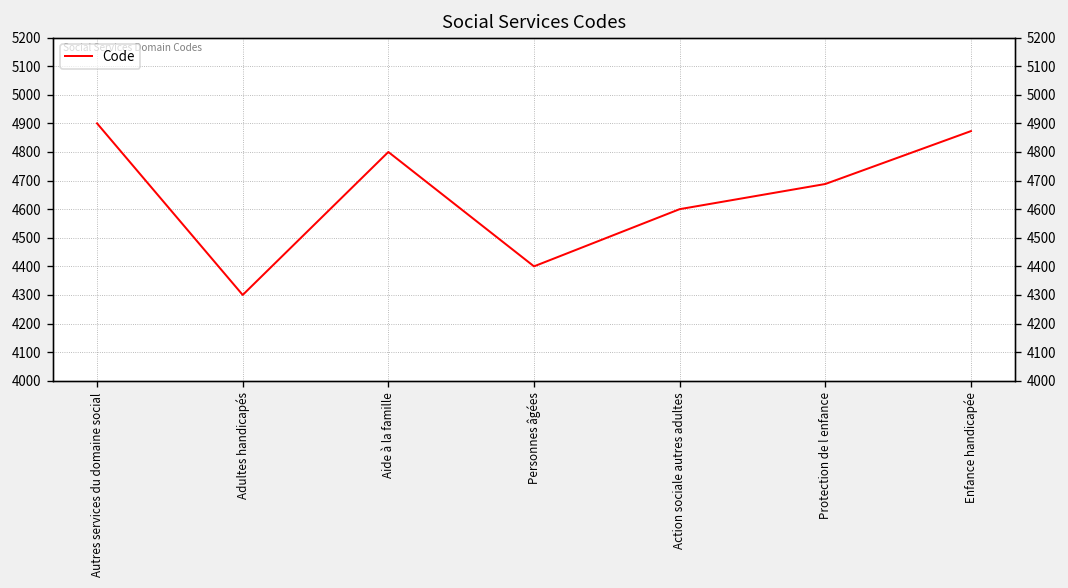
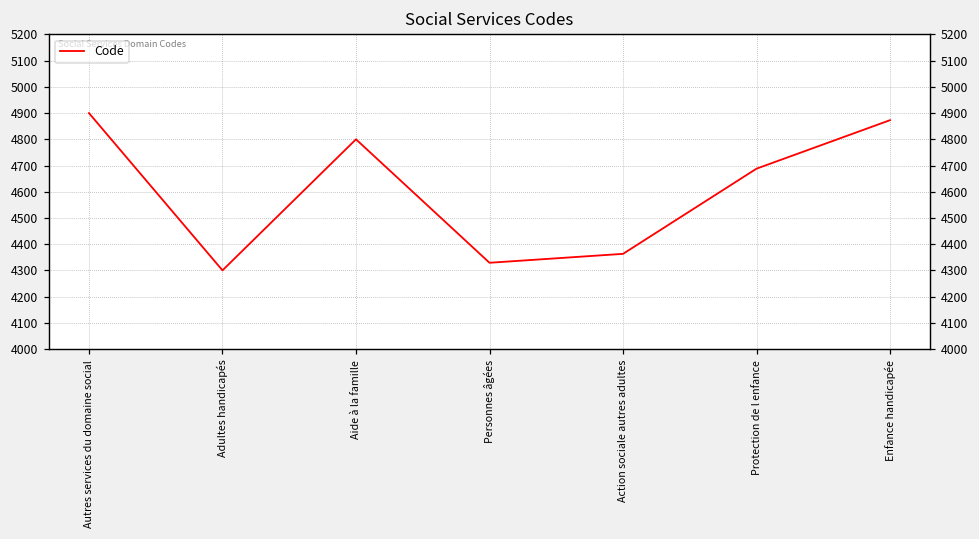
Personnes âgées: 4400 -> 4330
Action sociale autres adultes: 4600 -> 4360
